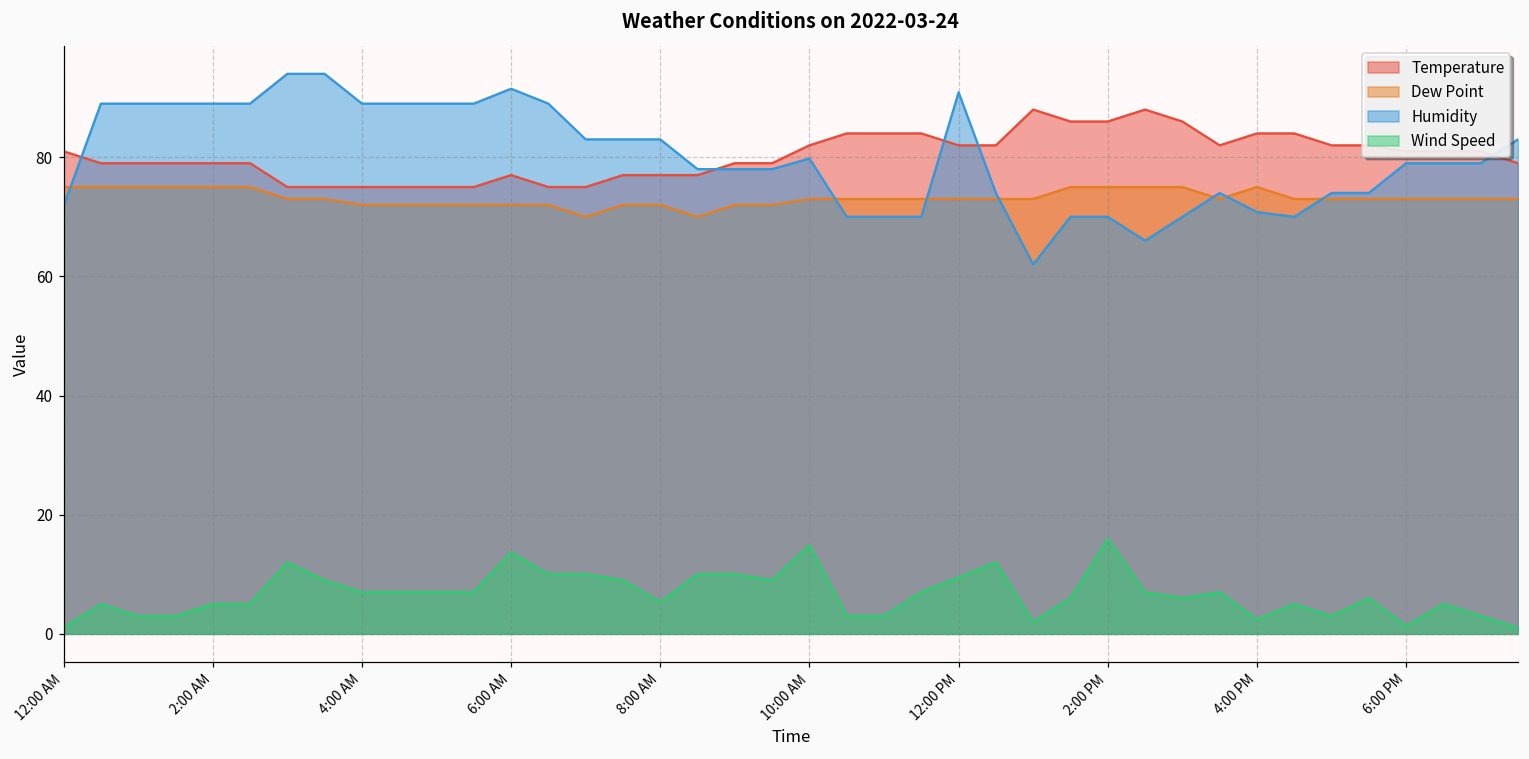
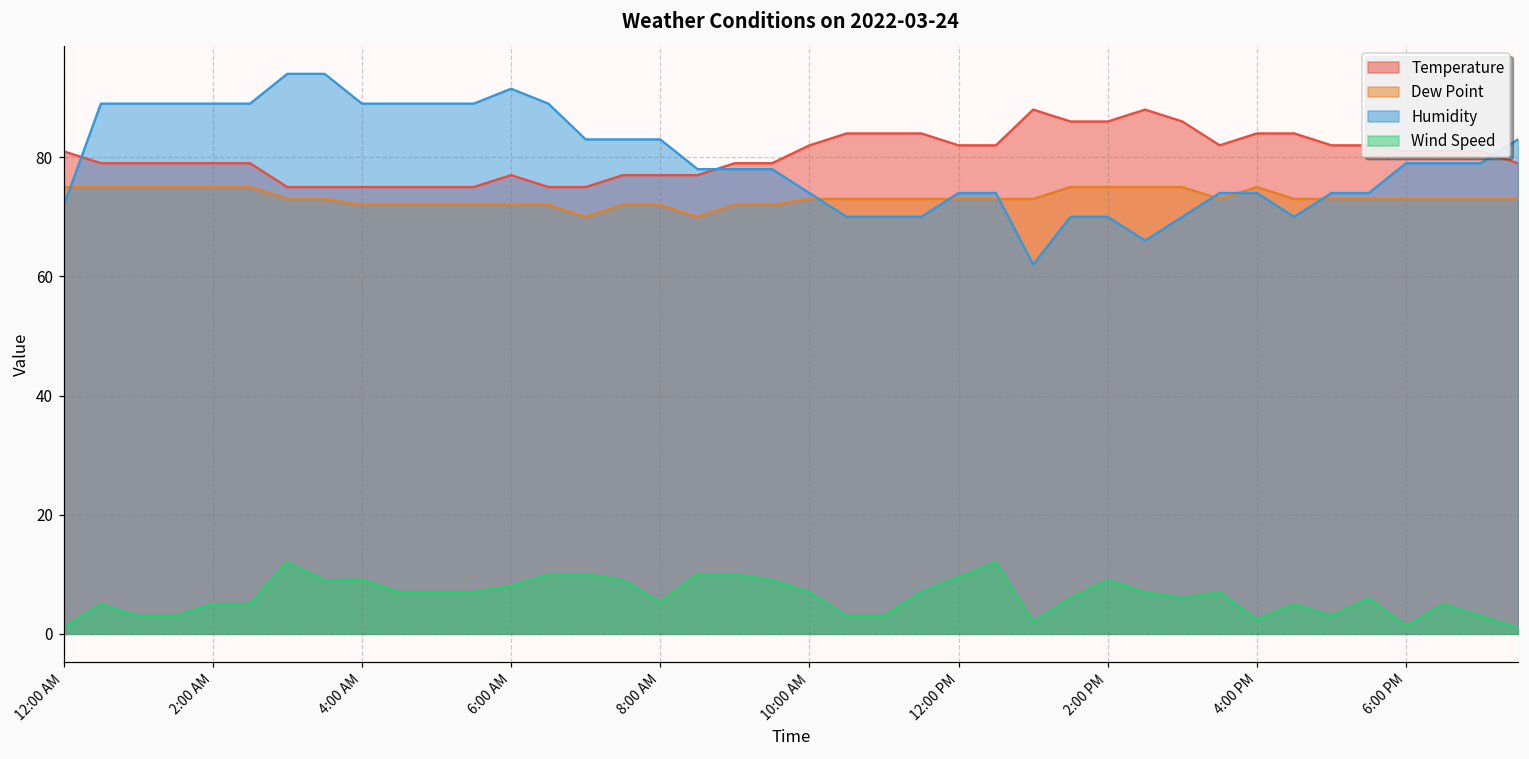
Wind Speed, 4:00 AM: 7 -> 9
Wind Speed, 6:00 AM: 14 -> 8
Humidity, 10:00 AM: 80 -> 74
Wind Speed, 10:00 AM: 15 -> 7
Humidity, 12:00 PM: 91 -> 74
Wind Speed, 2:00 PM: 16 -> 9
Humidity, 4:00 PM: 71 -> 74
